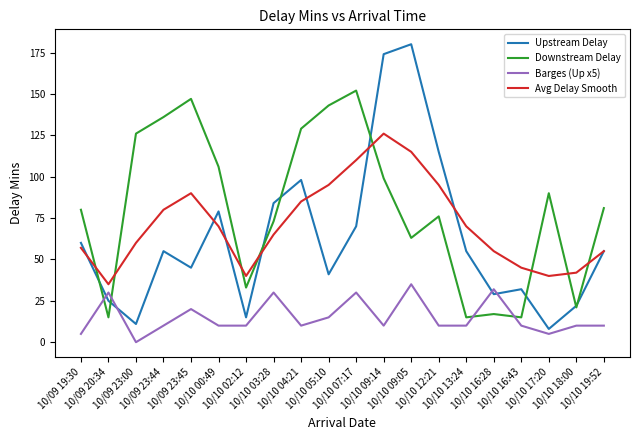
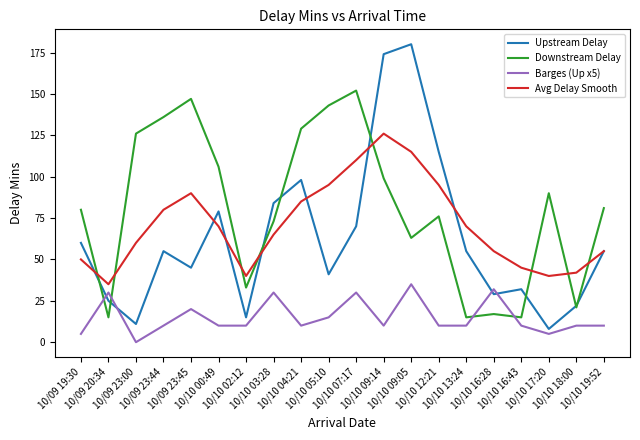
Avg Delay Smooth, 10/09 19:30: 57 -> 50
